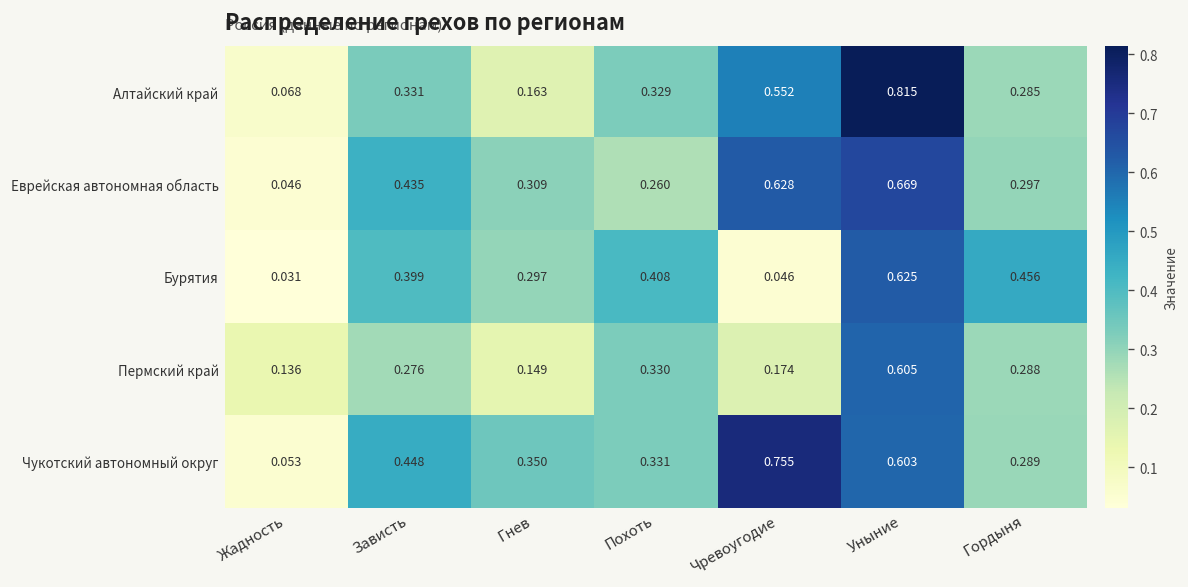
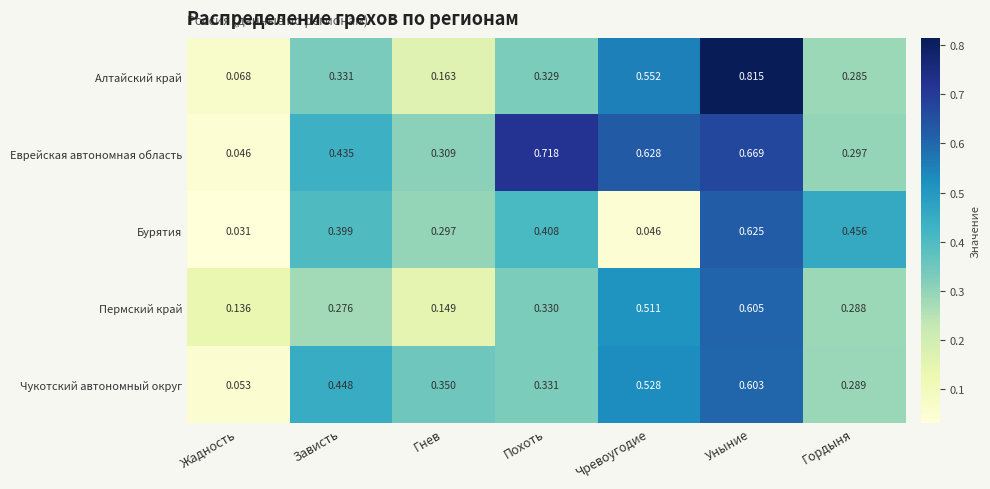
Еврейская автономная область, Похоть: 0.260 -> 0.718
Пермский край, Чревоугодие: 0.174 -> 0.511
Чукотский автономный округ, Чревоугодие: 0.755 -> 0.528
